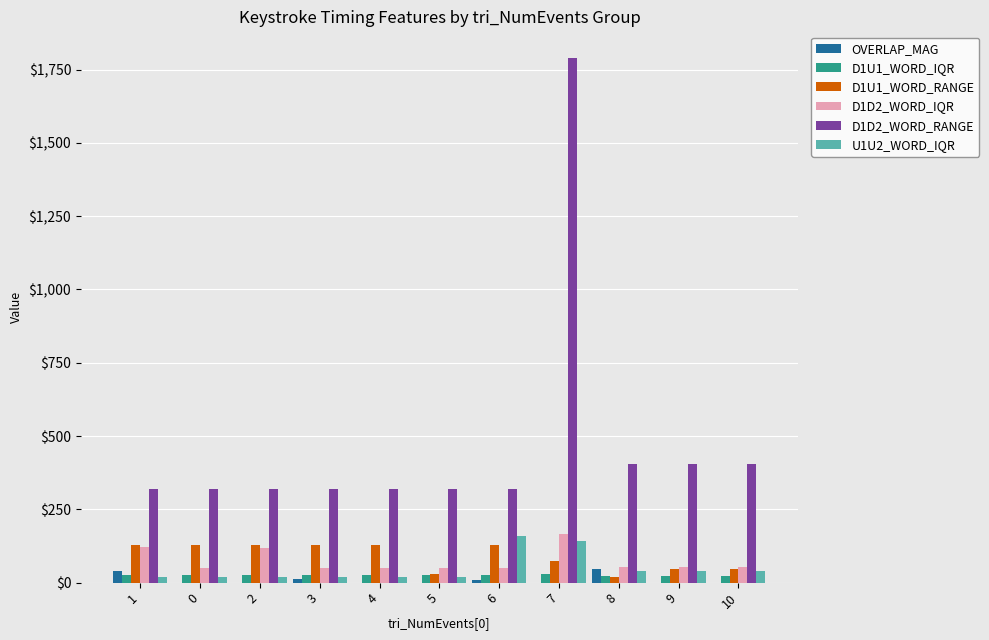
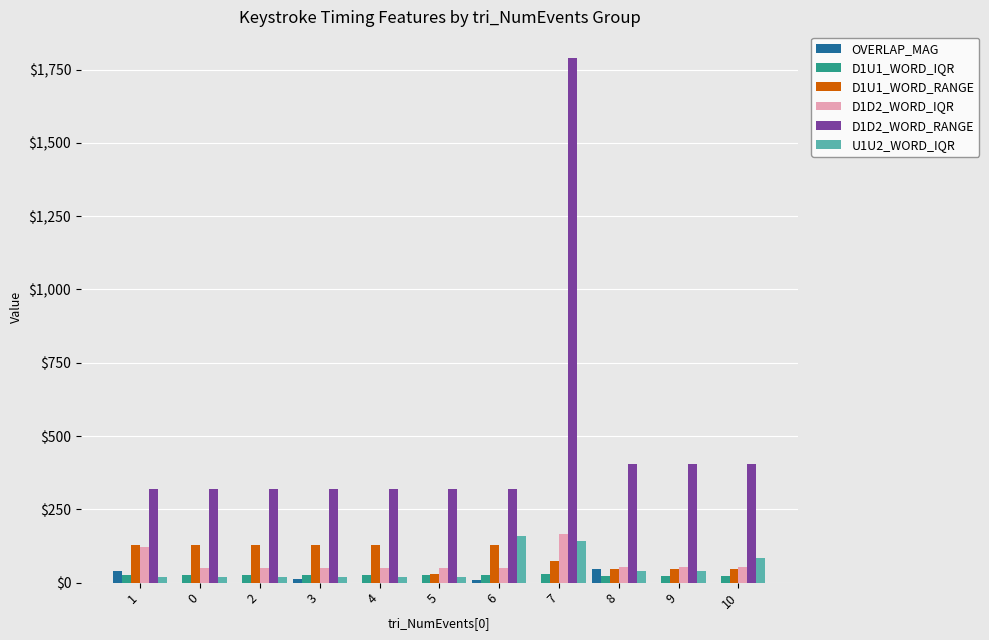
D1D2_WORD_IQR, 2: $120 -> $50
D1U1_WORD_RANGE, 8: $20 -> $50
U1U2_WORD_IQR, 10: $40 -> $80
